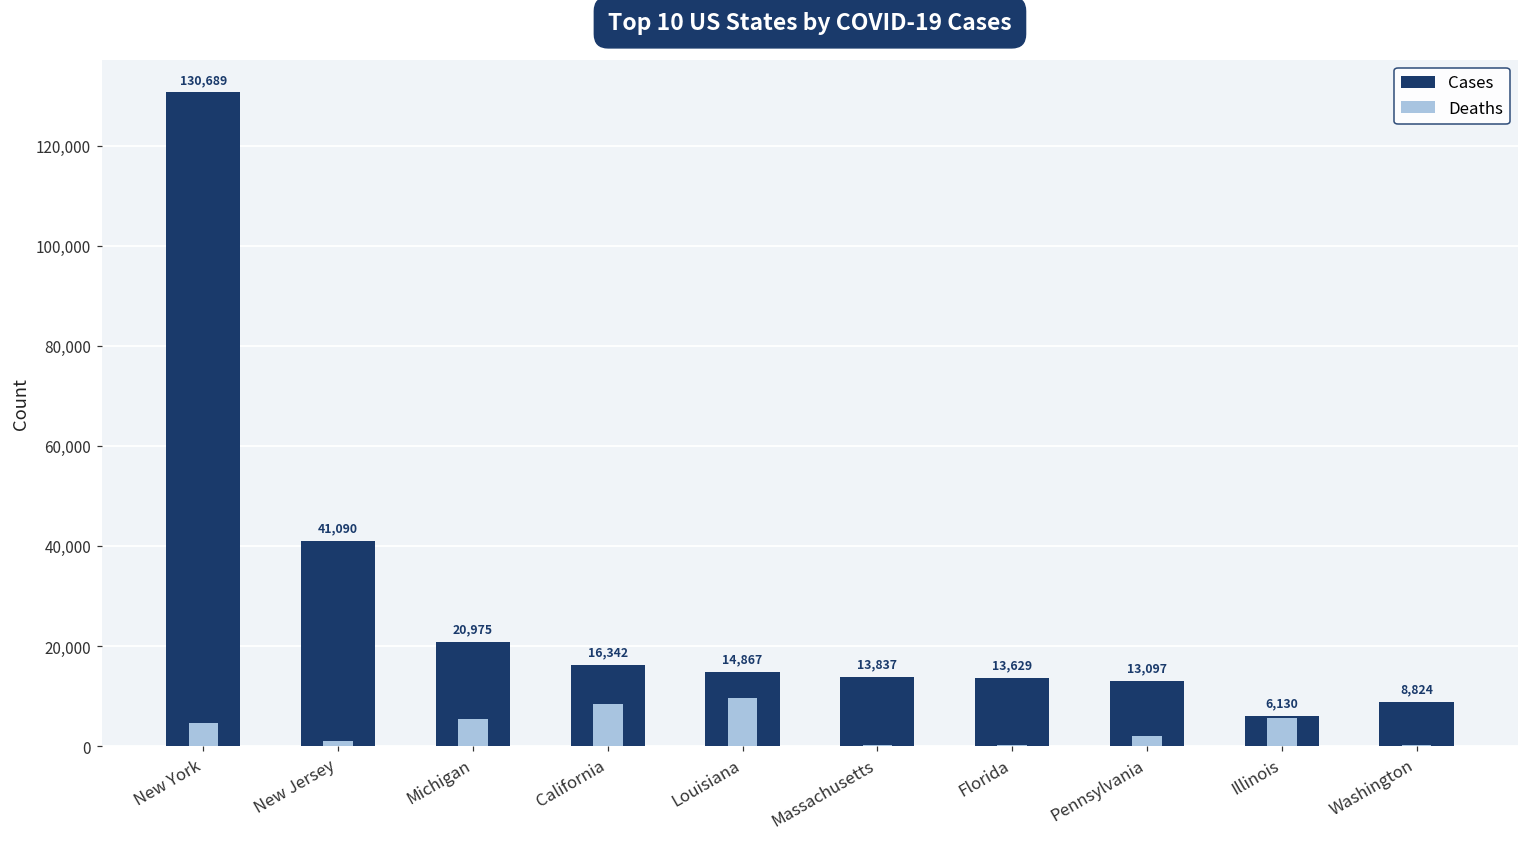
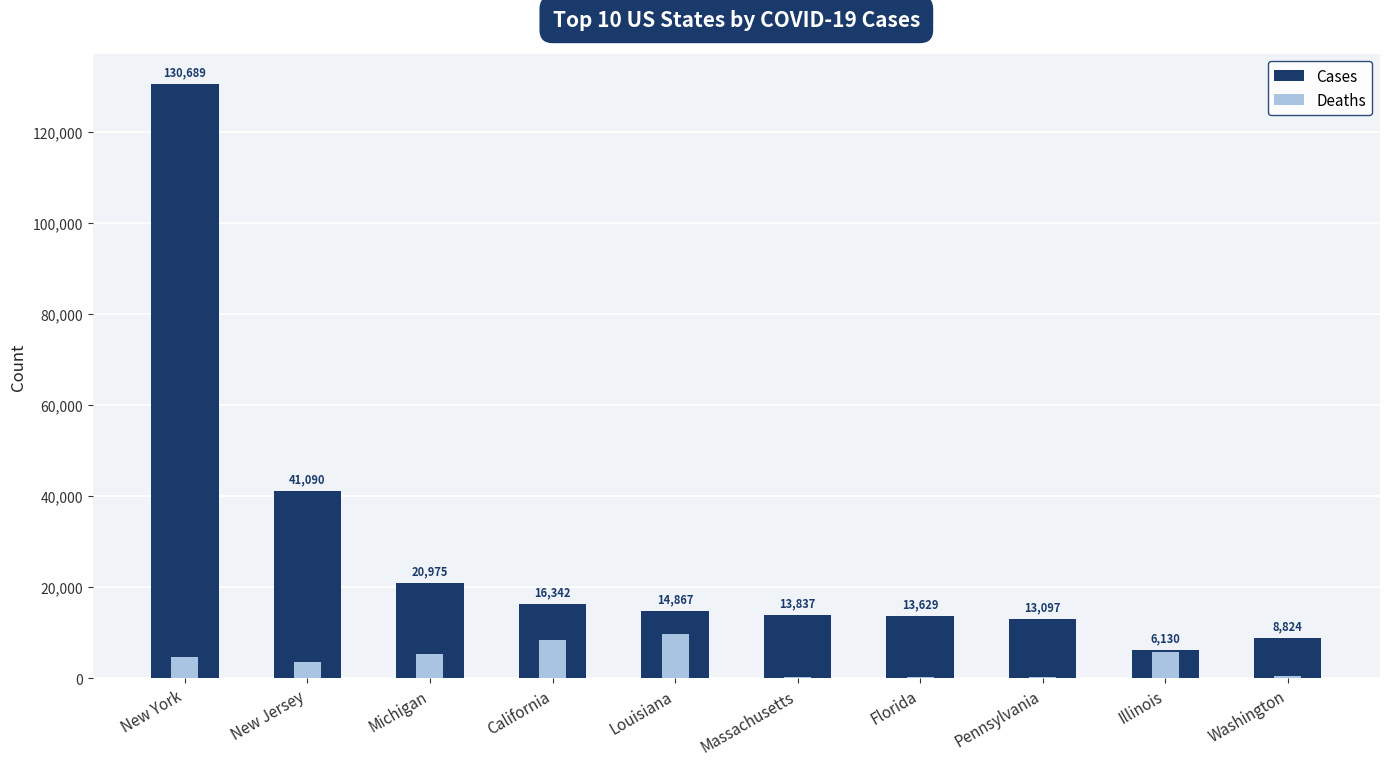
Deaths, New Jersey: 1,000 -> 3,000
Deaths, Pennsylvania: 2,000 -> 0
